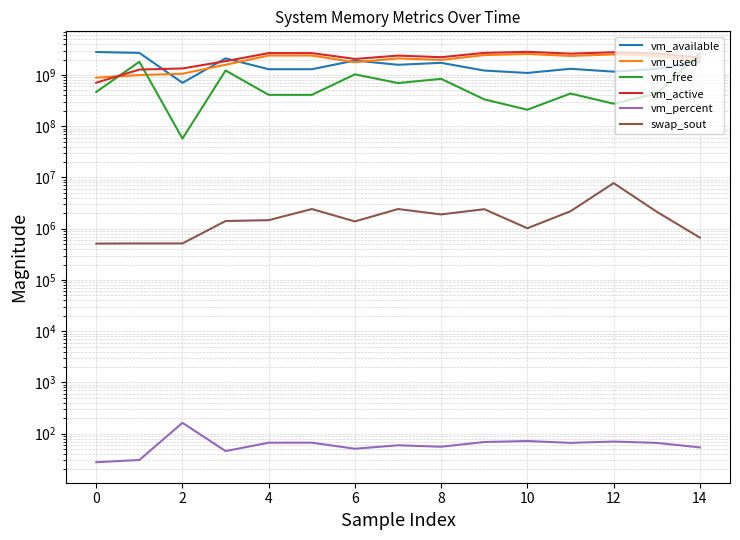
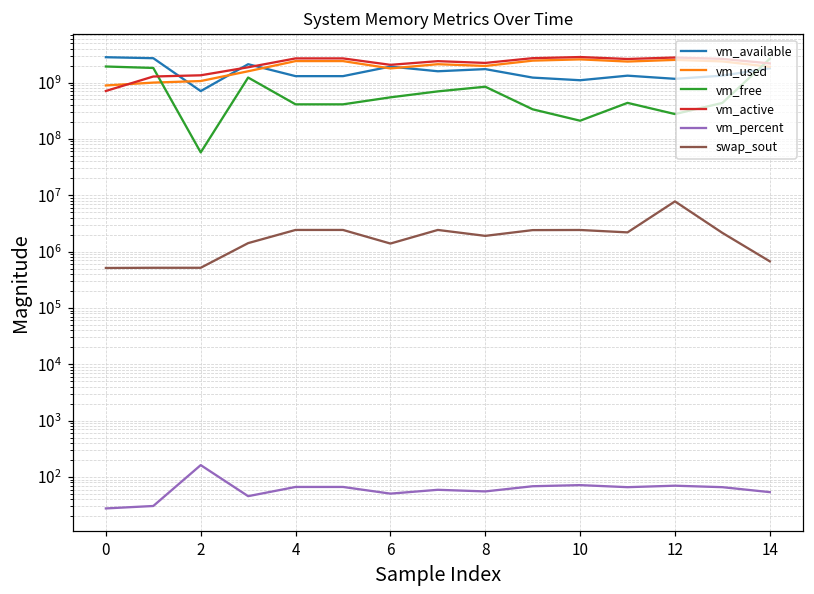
vm_free, 0: 500000000 -> 1900000000
swap_sout, 4: 1500000 -> 2000000
vm_free, 6: 1000000000 -> 500000000
swap_sout, 10: 1000000 -> 2000000
